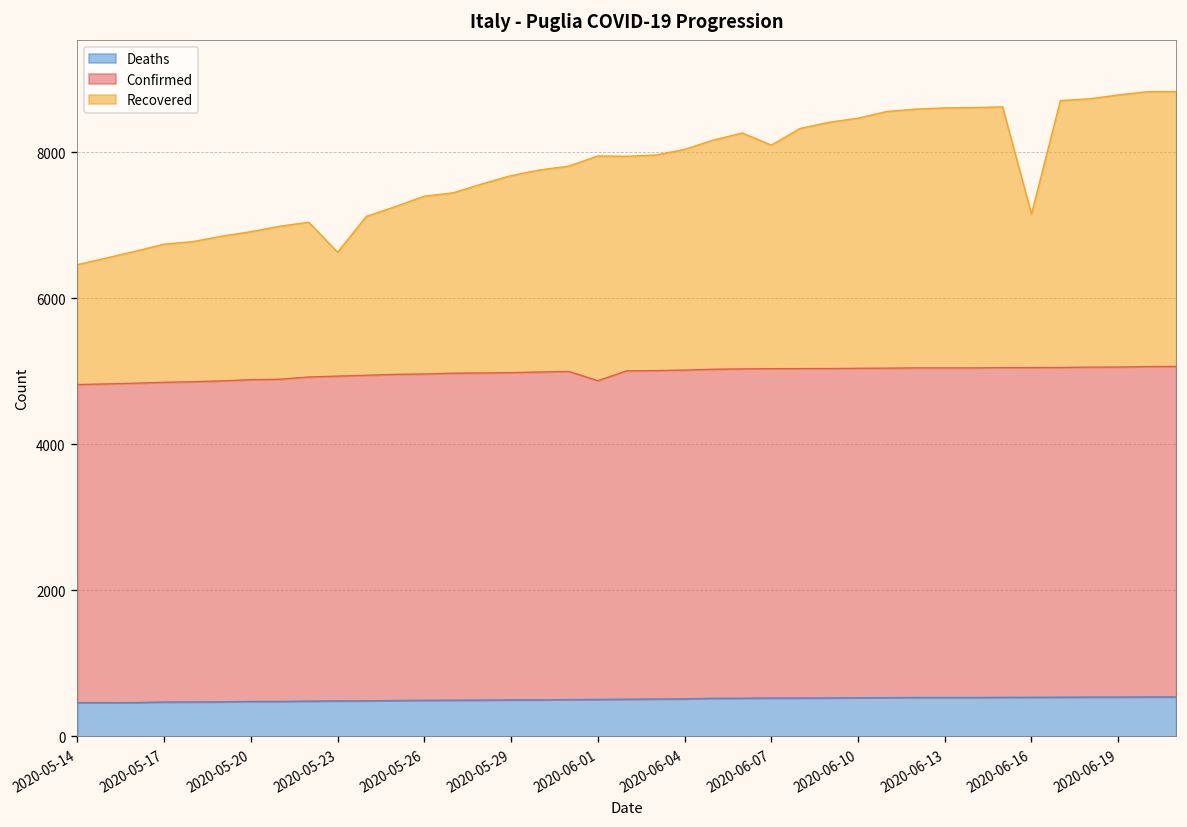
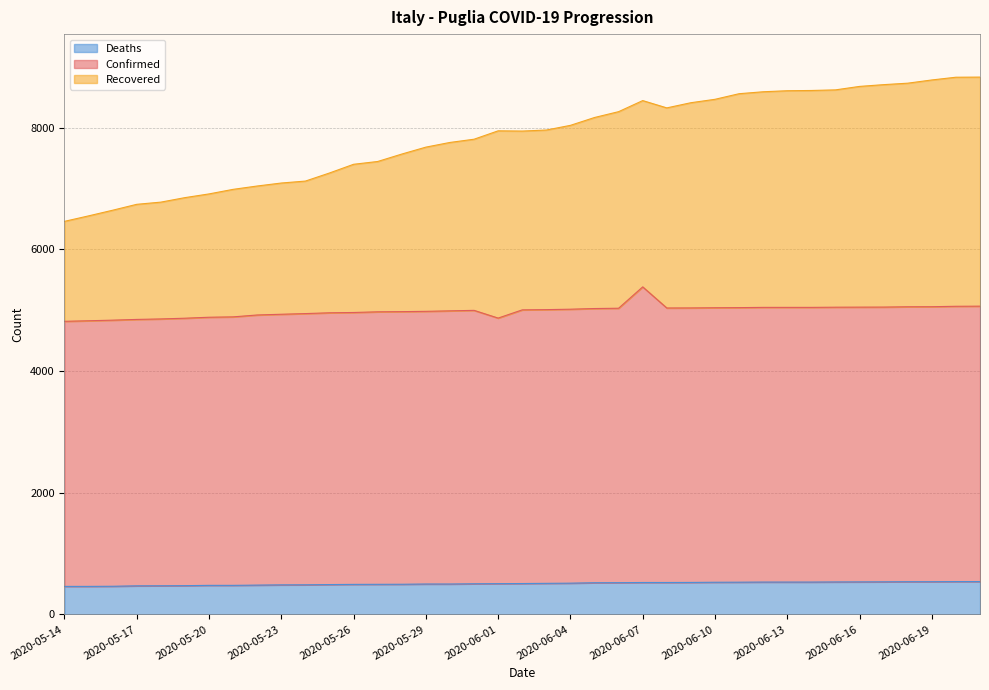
Recovered, 2020-05-23: 1700 -> 2200
Confirmed, 2020-06-07: 4500 -> 4900
Recovered, 2020-06-16: 2100 -> 3600
